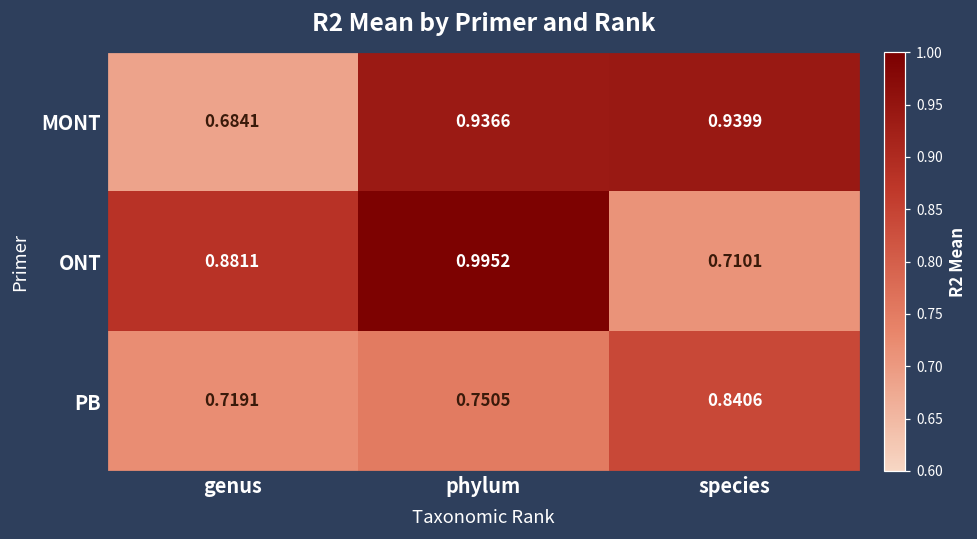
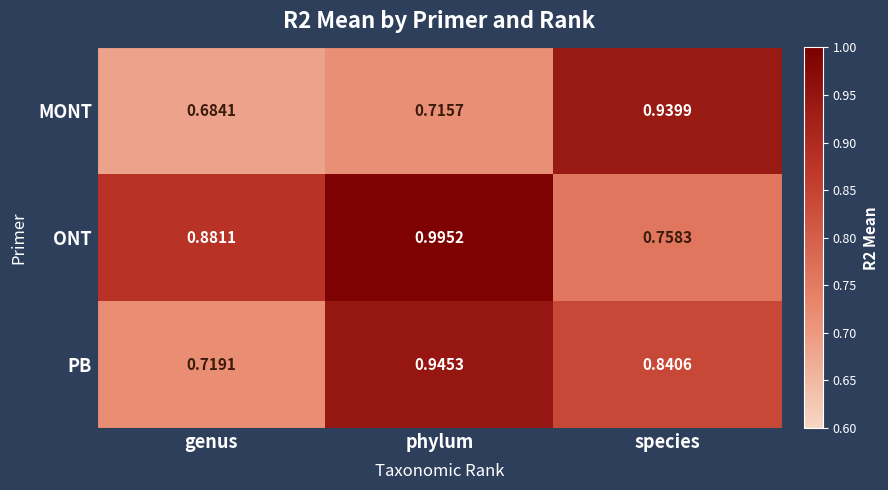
MONT, phylum: 0.9366 -> 0.7157
ONT, species: 0.7101 -> 0.7583
PB, phylum: 0.7505 -> 0.9453
